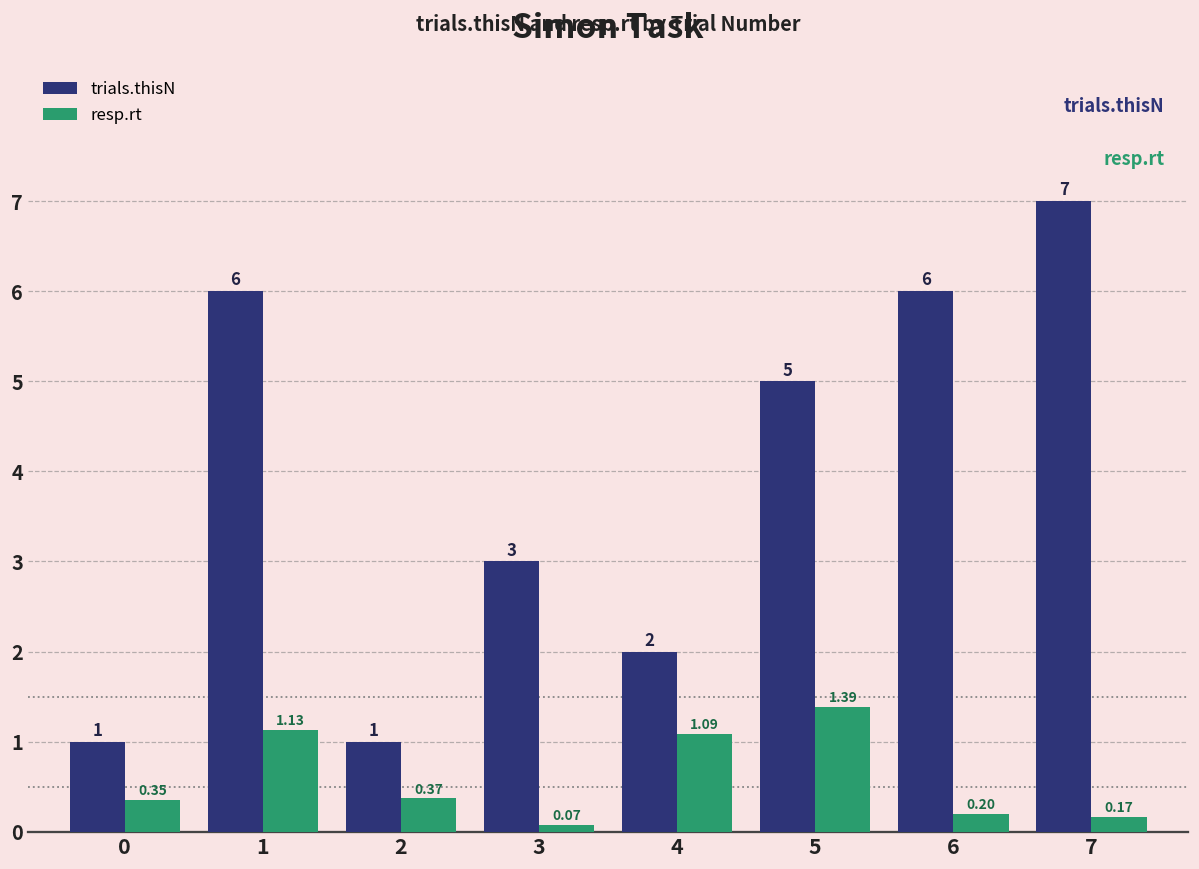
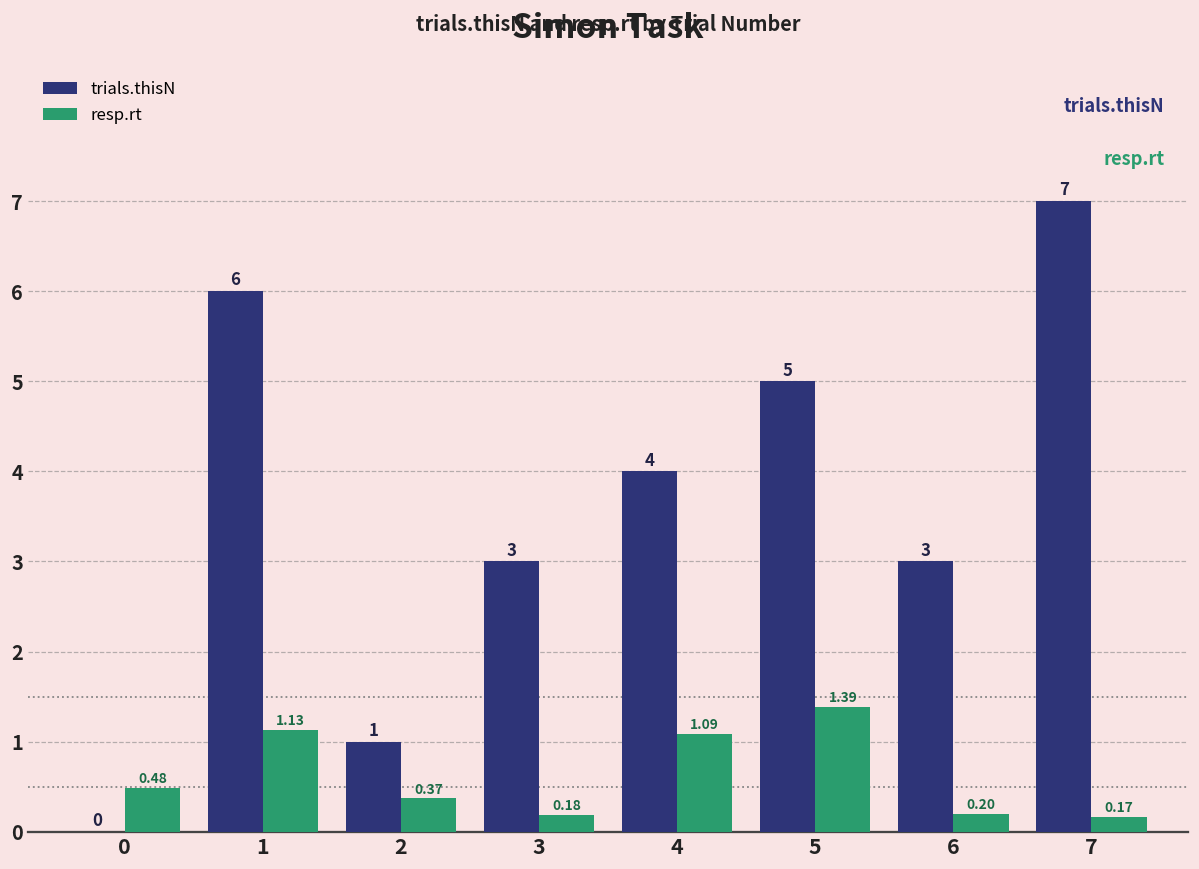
trials.thisN, 0: 1 -> 0
resp.rt, 0: 0.35 -> 0.48
resp.rt, 3: 0.07 -> 0.18
trials.thisN, 4: 2 -> 4
trials.thisN, 6: 6 -> 3
